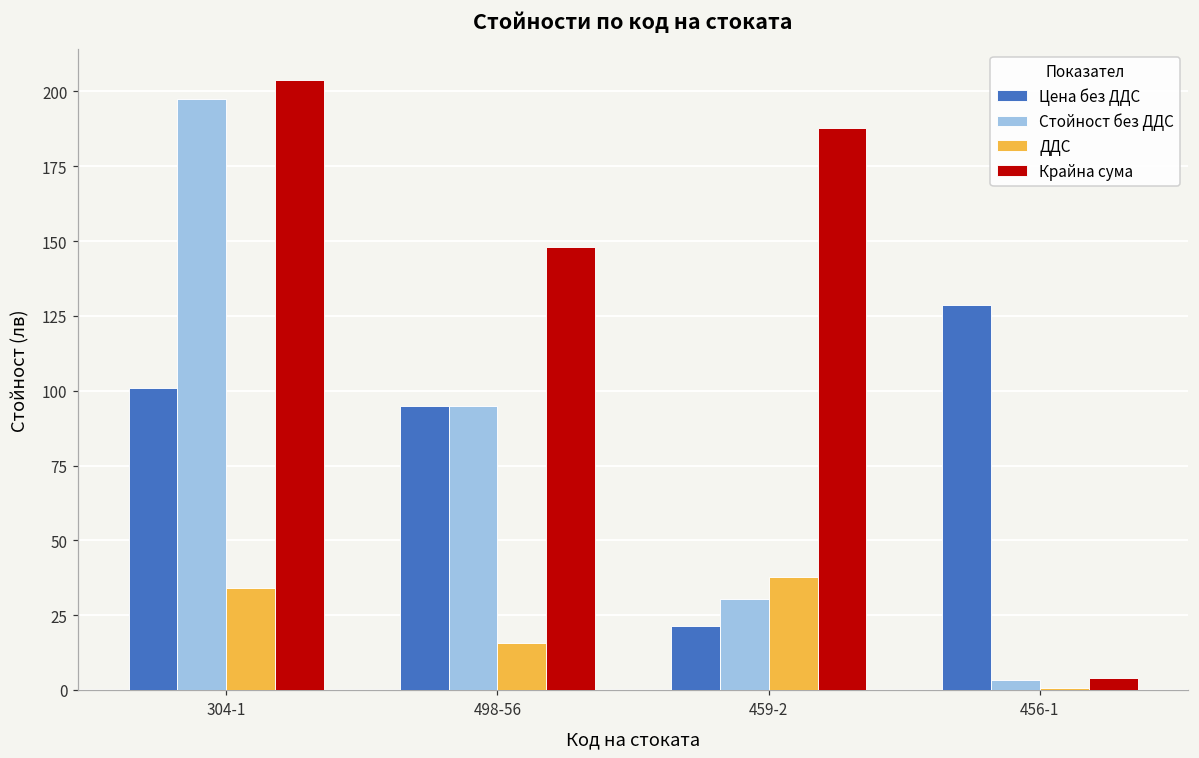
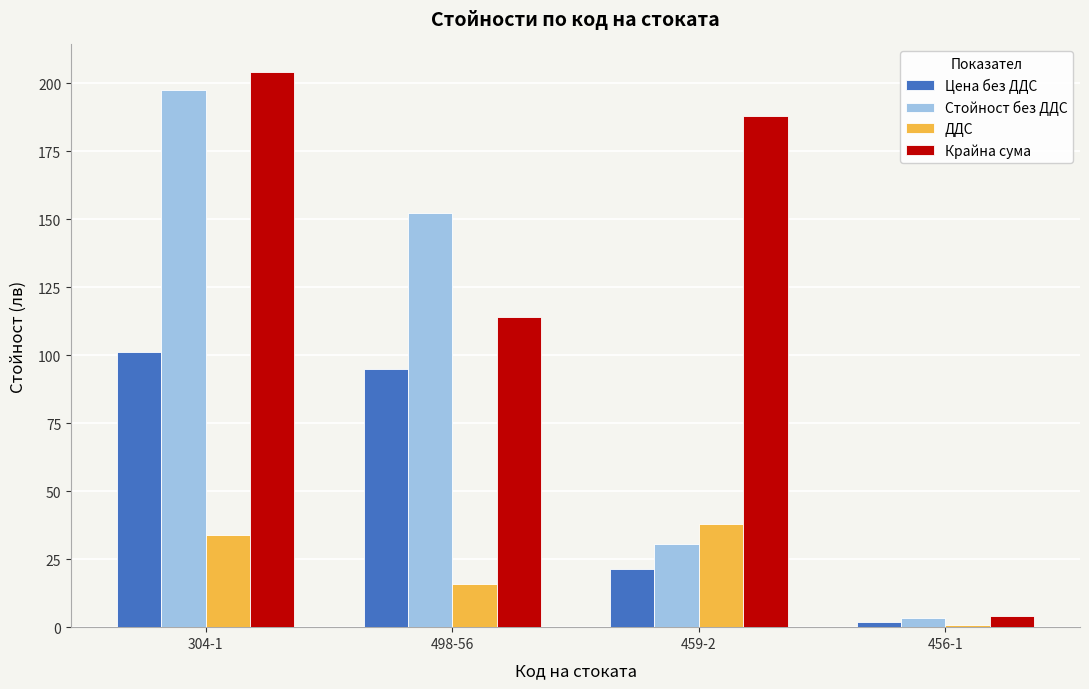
Стойност без ДДС, 498-56: 95 -> 152
Крайна сума, 498-56: 148 -> 114
Цена без ДДС, 456-1: 129 -> 2
